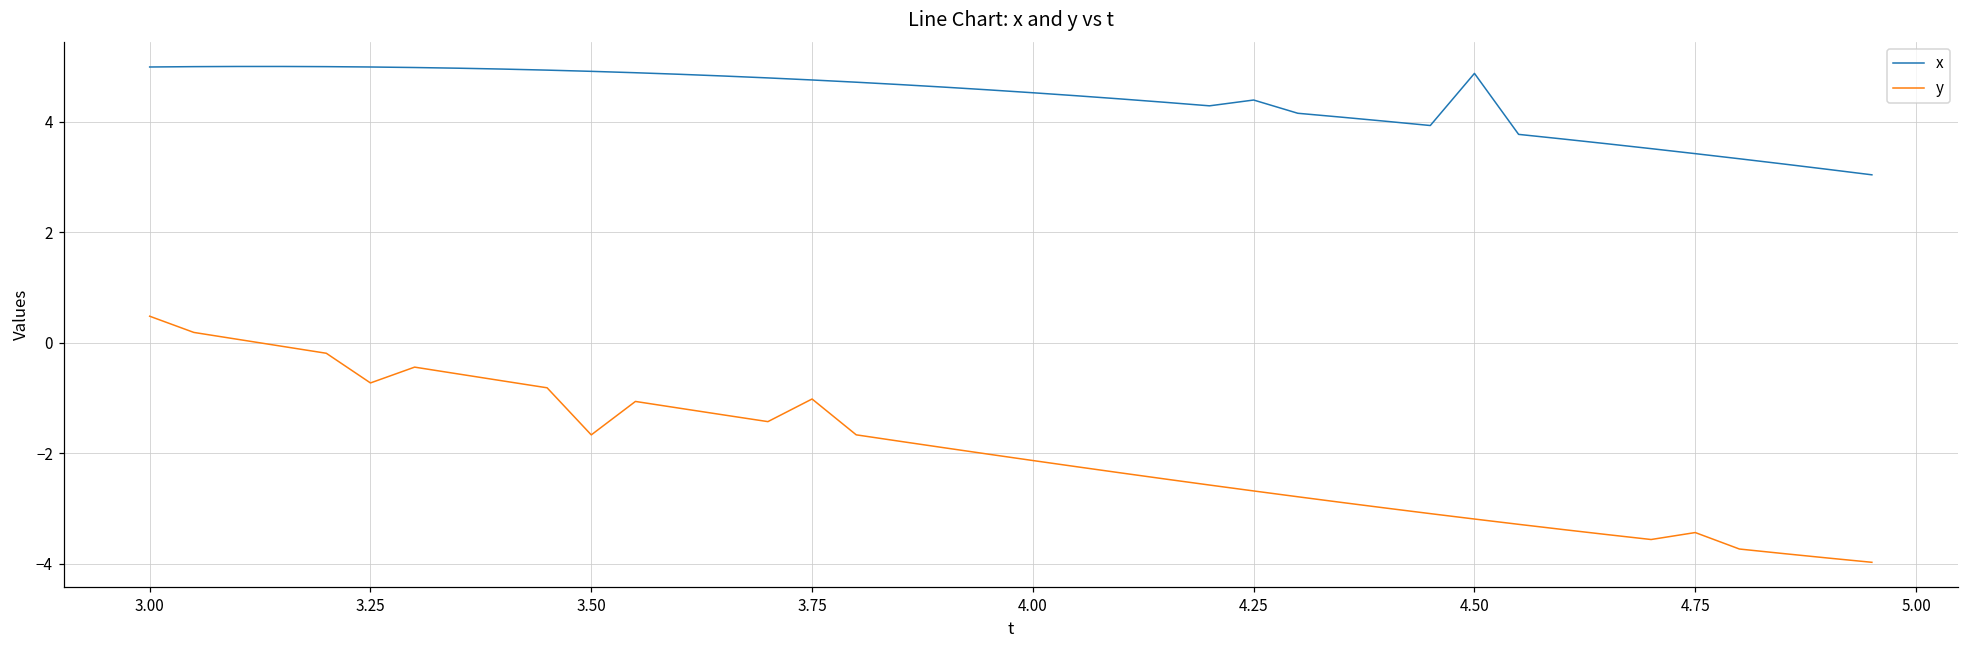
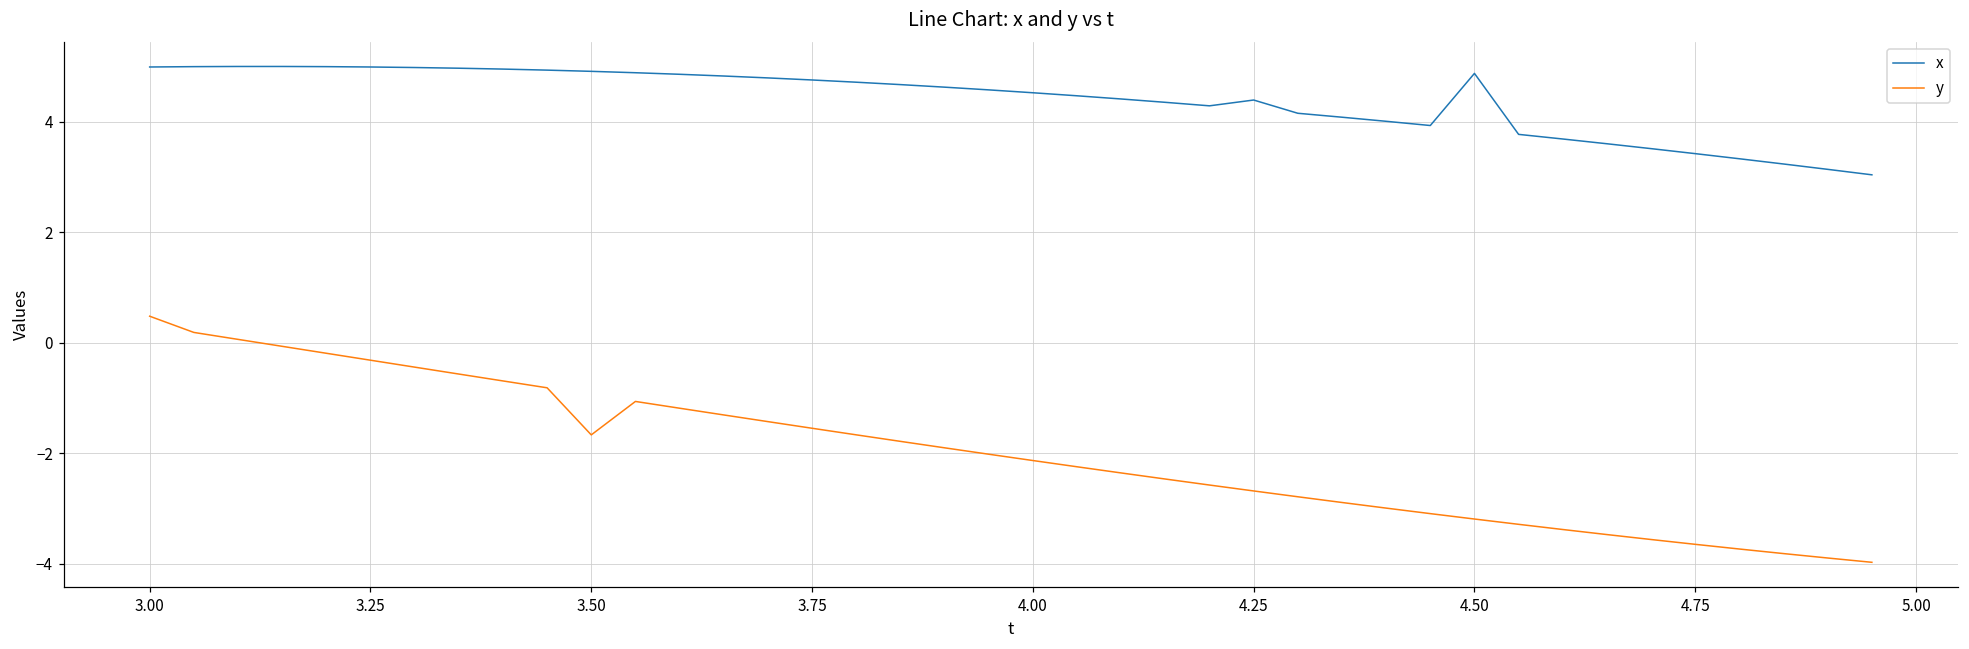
y, 3.25: -0.7 -> -0.3
y, 3.75: -1.0 -> -1.5
y, 4.75: -3.4 -> -3.6
